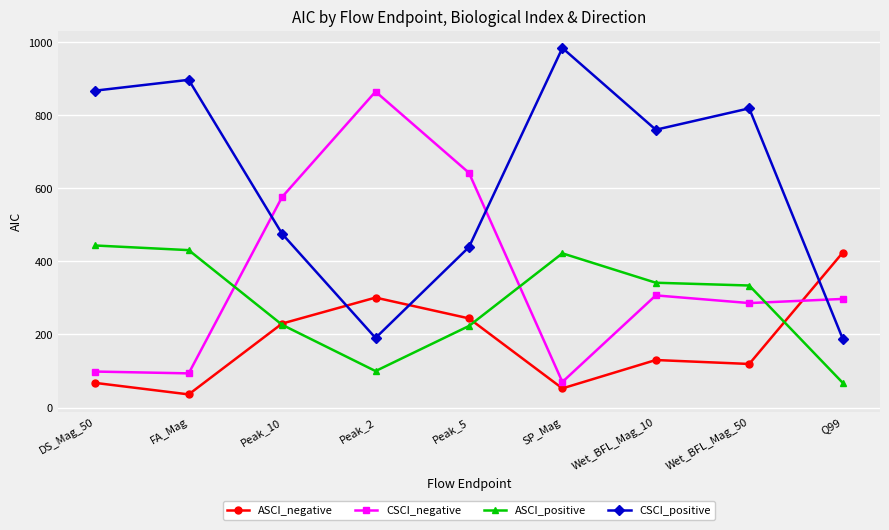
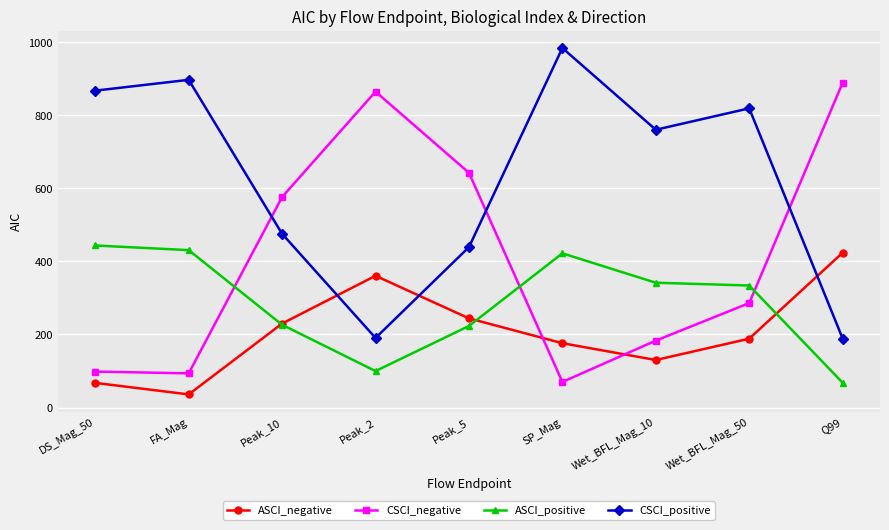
ASCI_negative, Peak_2: 300 -> 360
ASCI_negative, SP_Mag: 50 -> 180
CSCI_negative, Wet_BFL_Mag_10: 310 -> 180
ASCI_negative, Wet_BFL_Mag_50: 120 -> 190
CSCI_negative, Q99: 300 -> 890
